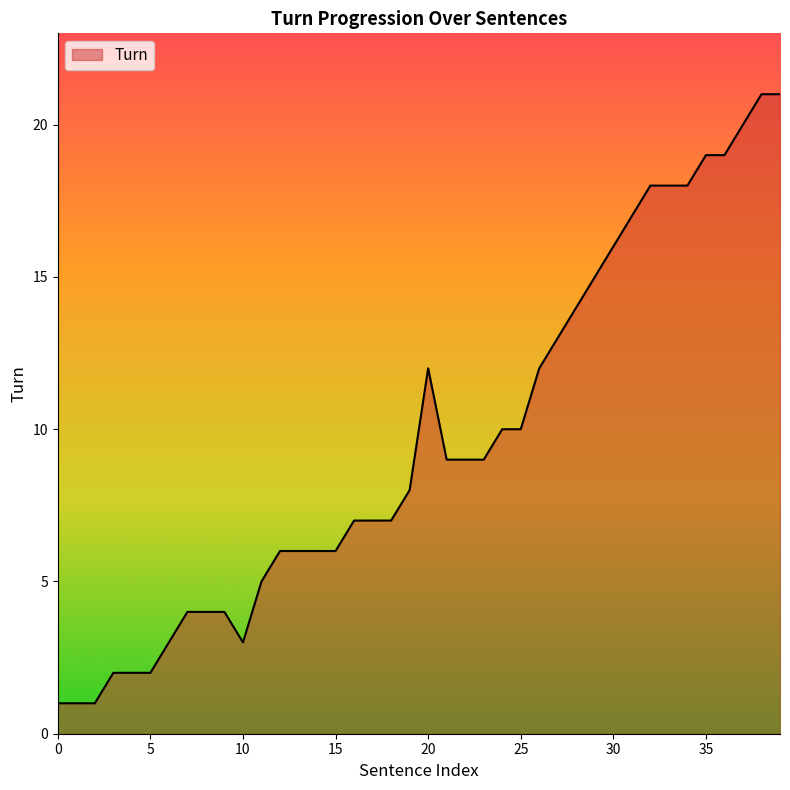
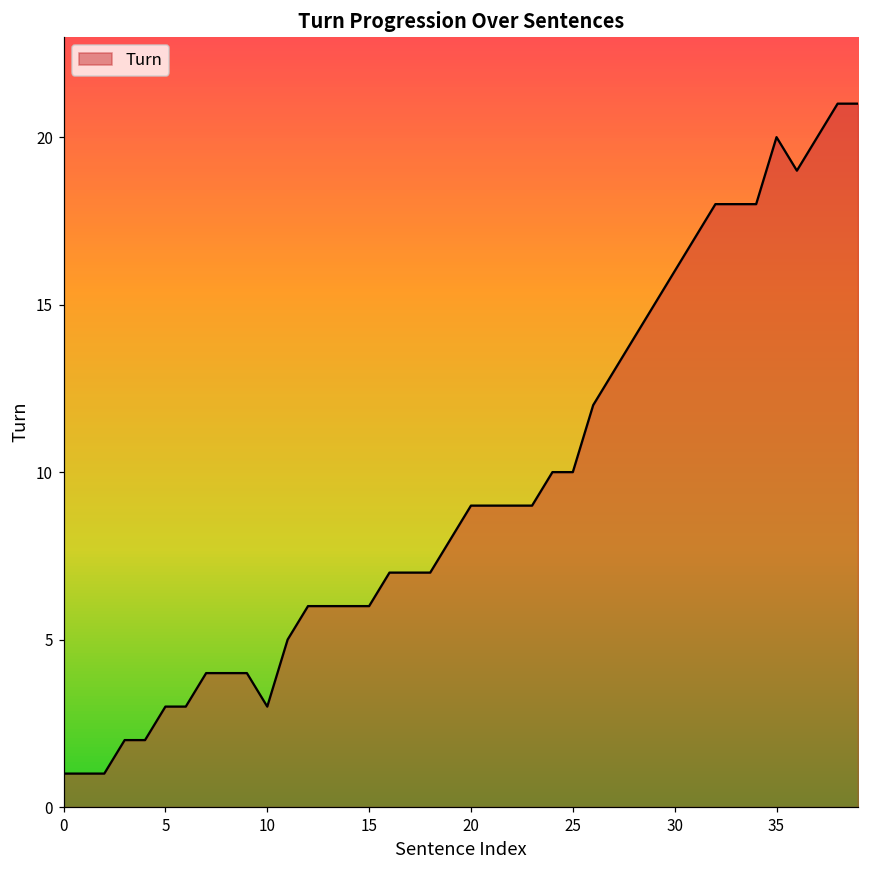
5: 2 -> 3
20: 12 -> 9
35: 19 -> 20
